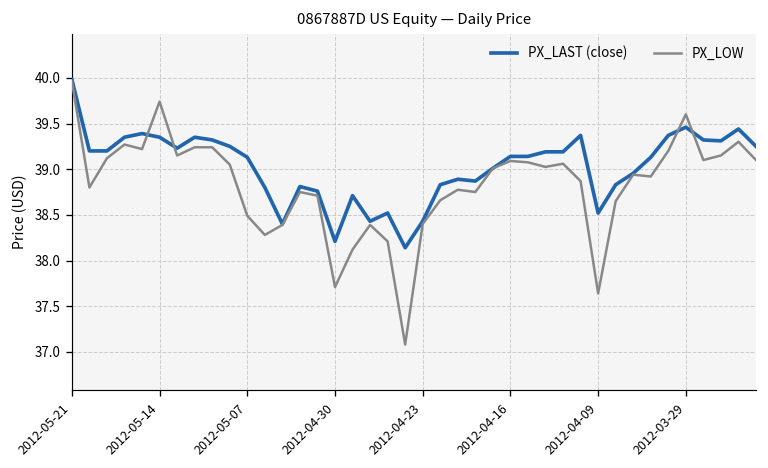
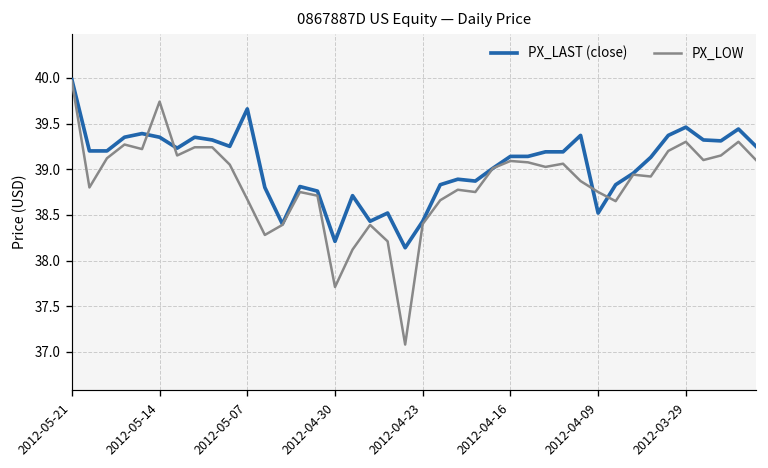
PX_LAST (close), 2012-05-07: 39.1 -> 39.7
PX_LOW, 2012-05-07: 38.5 -> 38.7
PX_LOW, 2012-04-09: 37.6 -> 38.8
PX_LOW, 2012-03-29: 39.6 -> 39.3
